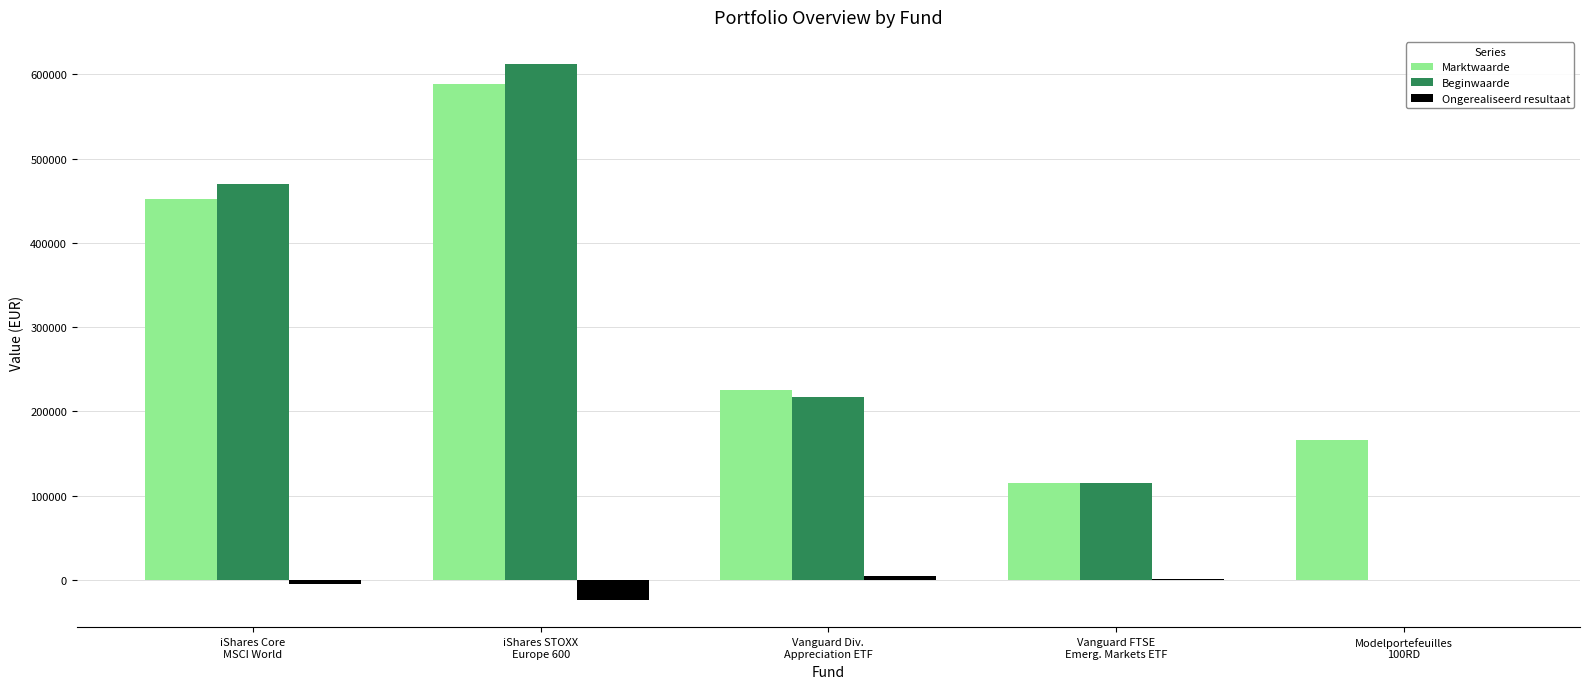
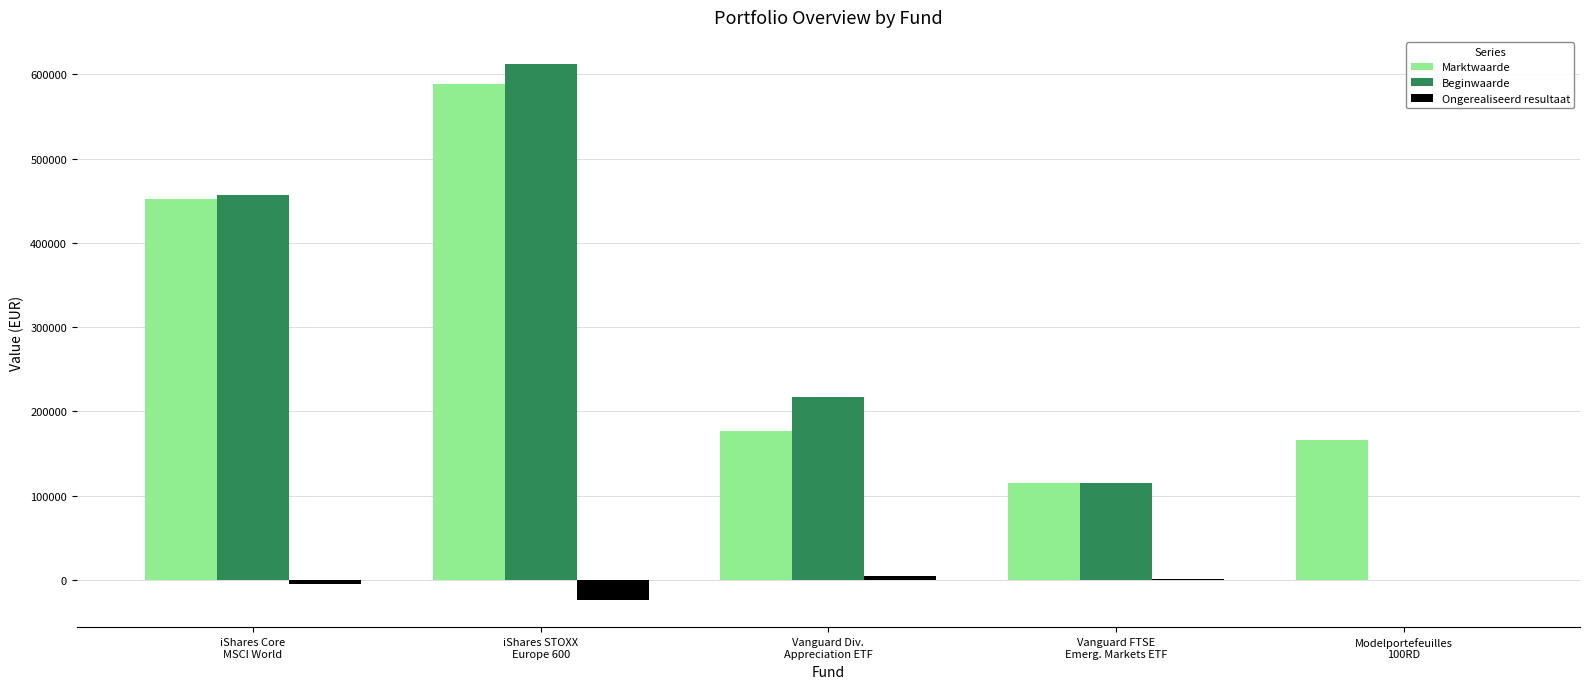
Beginwaarde, iShares Core MSCI World: 470000 -> 460000
Marktwaarde, Vanguard Div. Appreciation ETF: 230000 -> 180000
